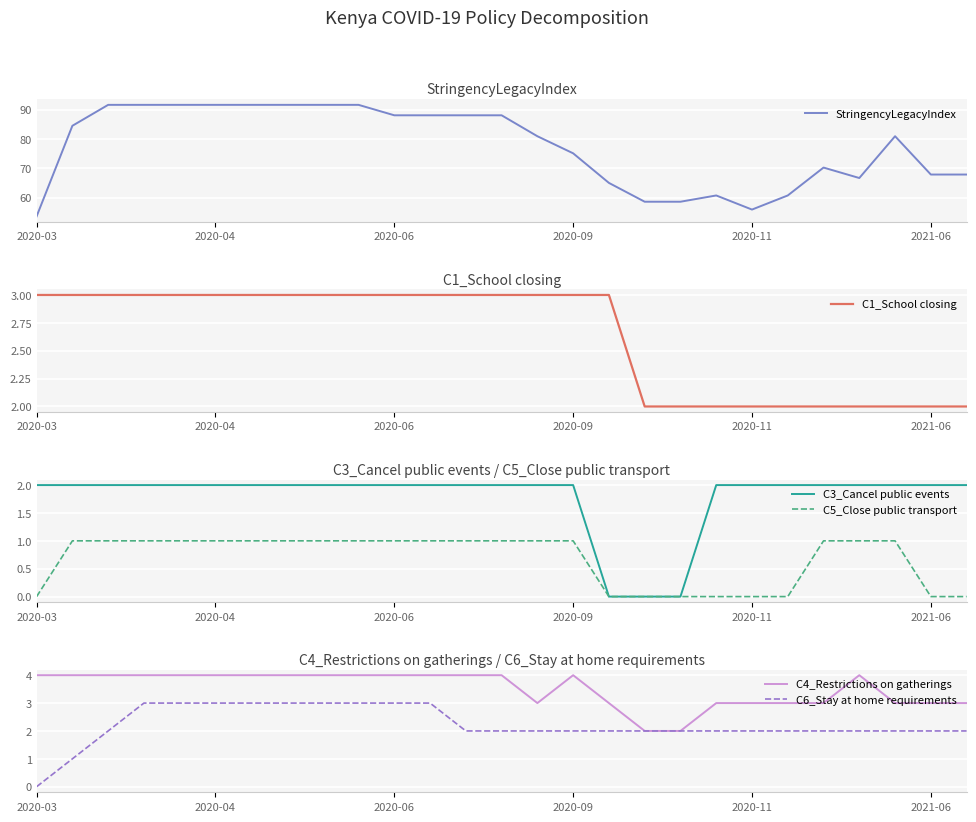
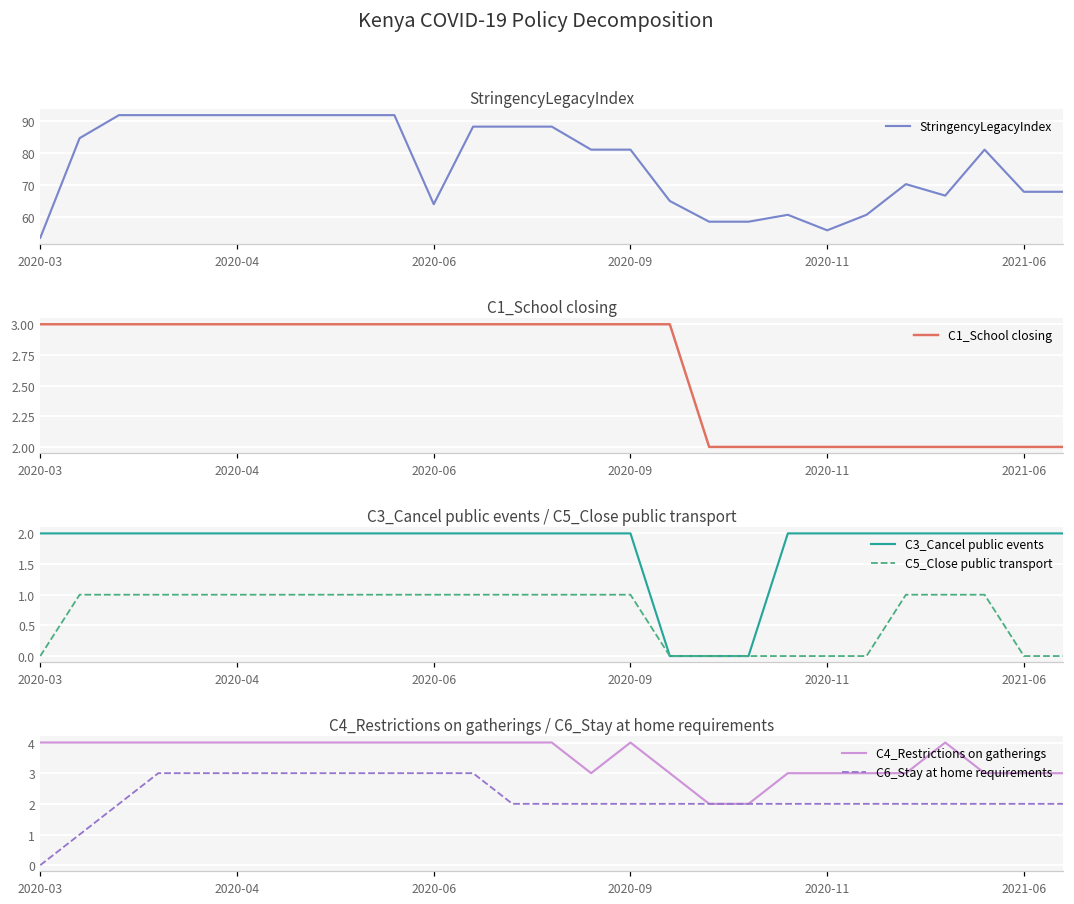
StringencyLegacyIndex, 2020-06: 88 -> 64
StringencyLegacyIndex, 2020-09: 75 -> 81
